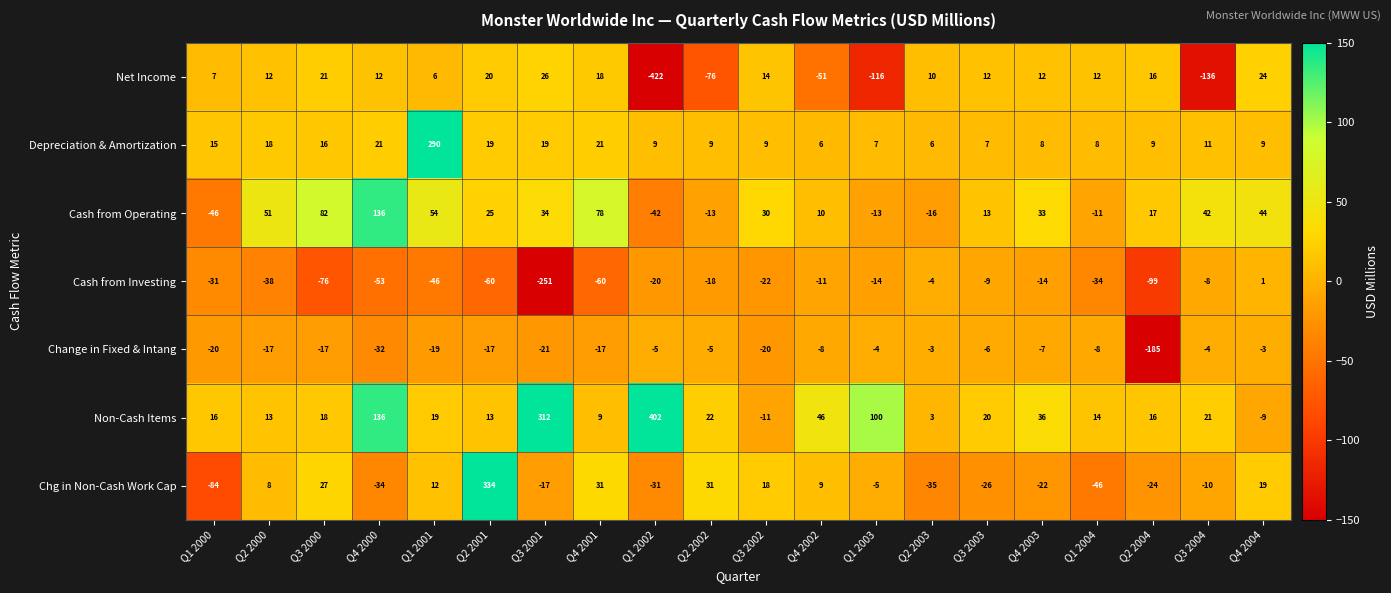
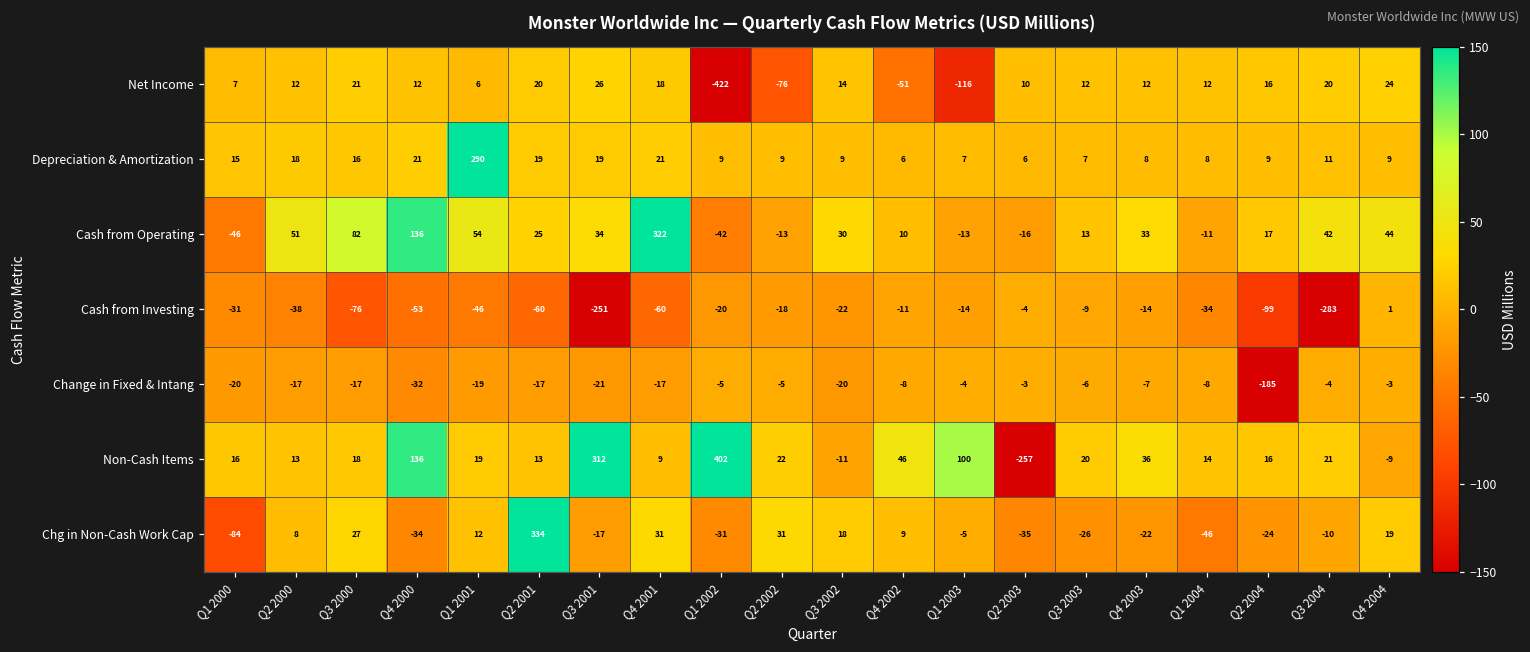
Net Income, Q3 2004: -136 -> 20
Cash from Operating, Q4 2001: 78 -> 322
Cash from Investing, Q3 2004: -8 -> -283
Non-Cash Items, Q2 2003: 3 -> -257
